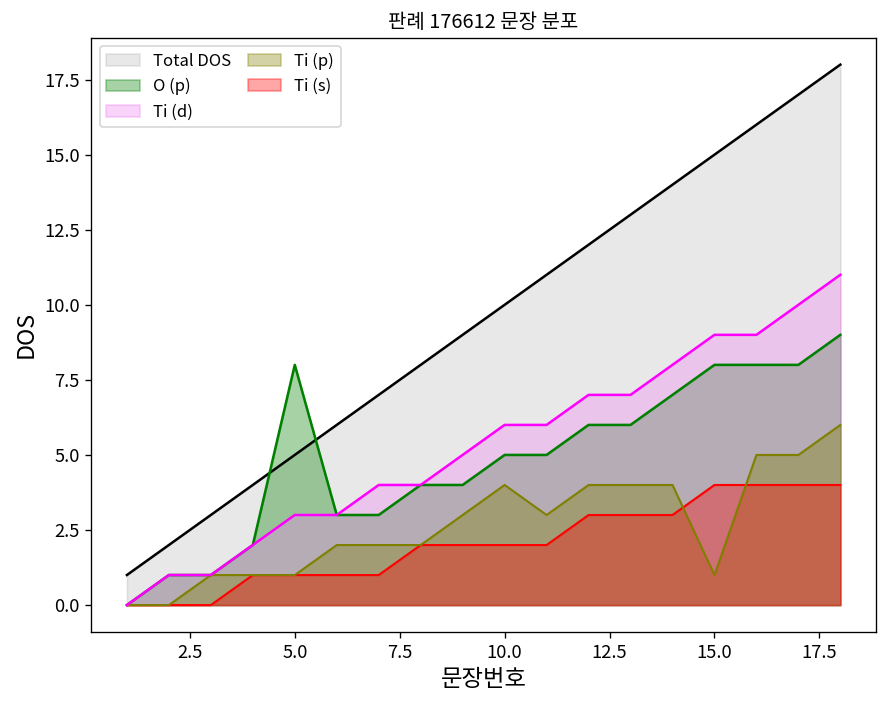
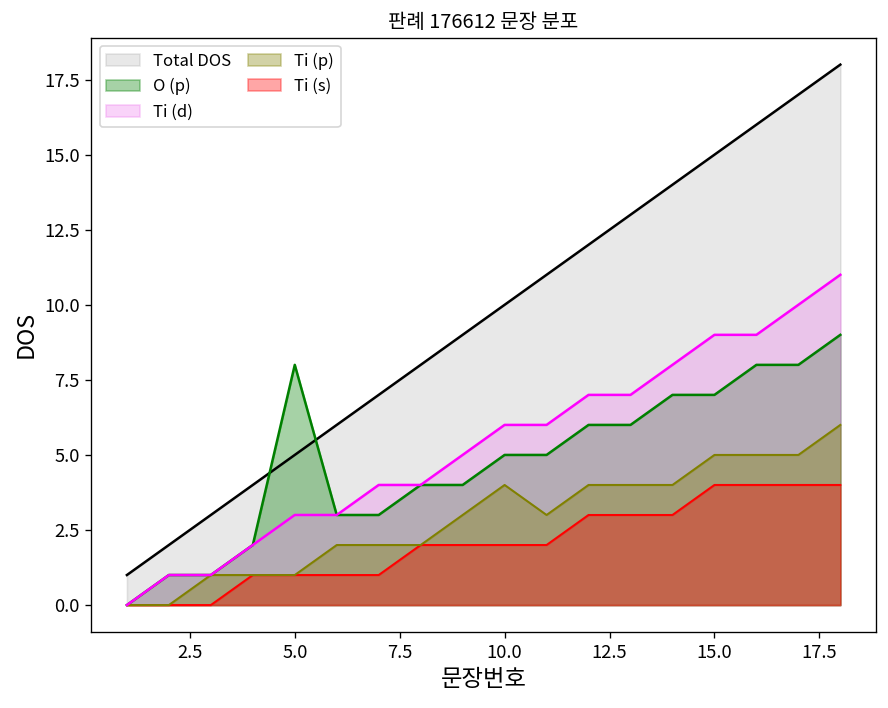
O (p), 15.0: 8 -> 7
Ti (p), 15.0: 1 -> 5
